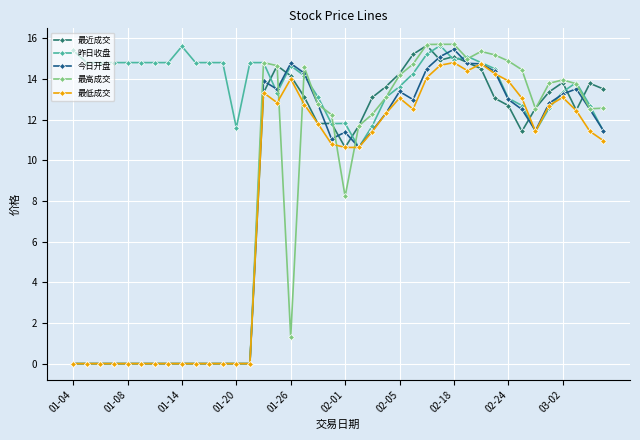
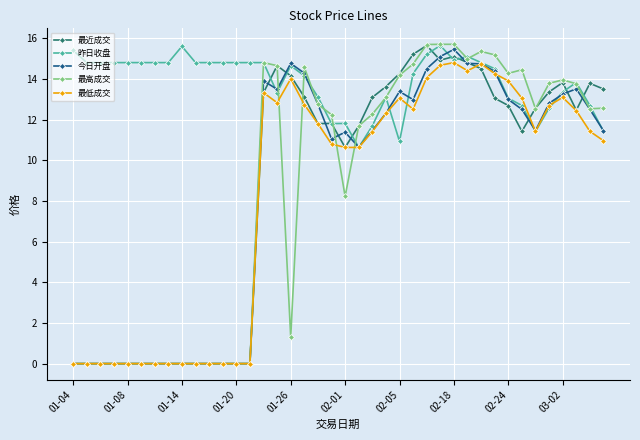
昨日收盘, 01-20: 11.6 -> 14.8
昨日收盘, 02-05: 13.6 -> 10.9
最高成交, 02-24: 14.9 -> 14.3
